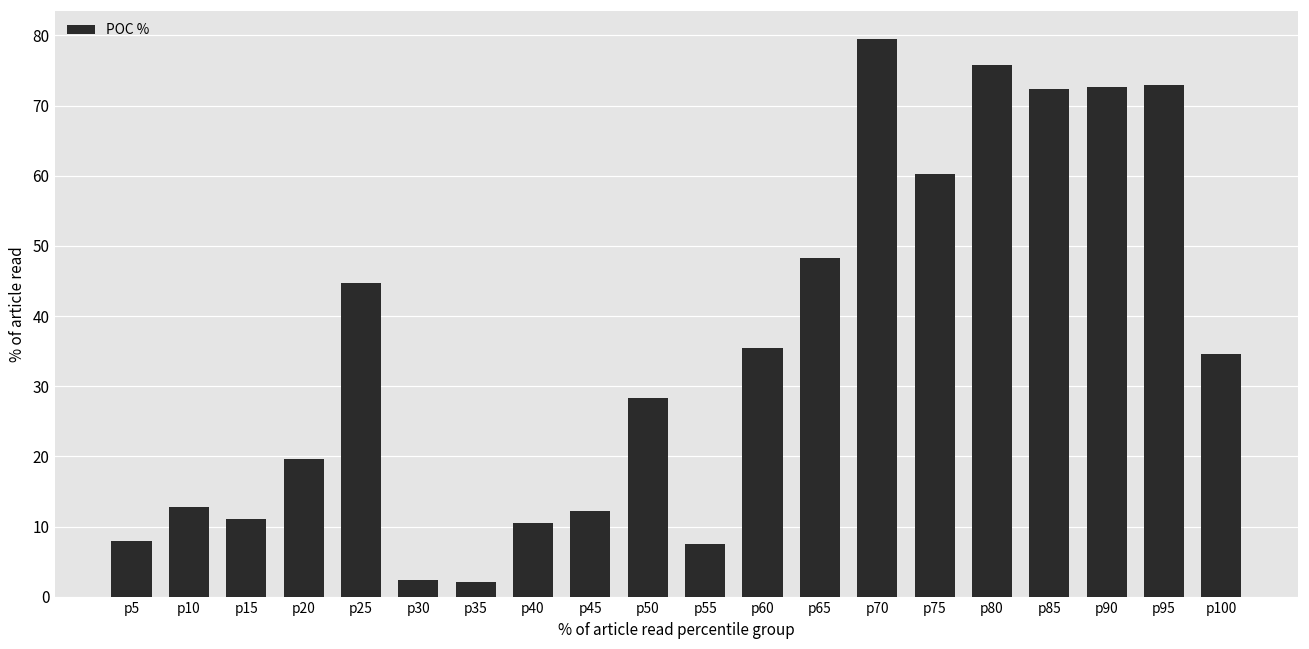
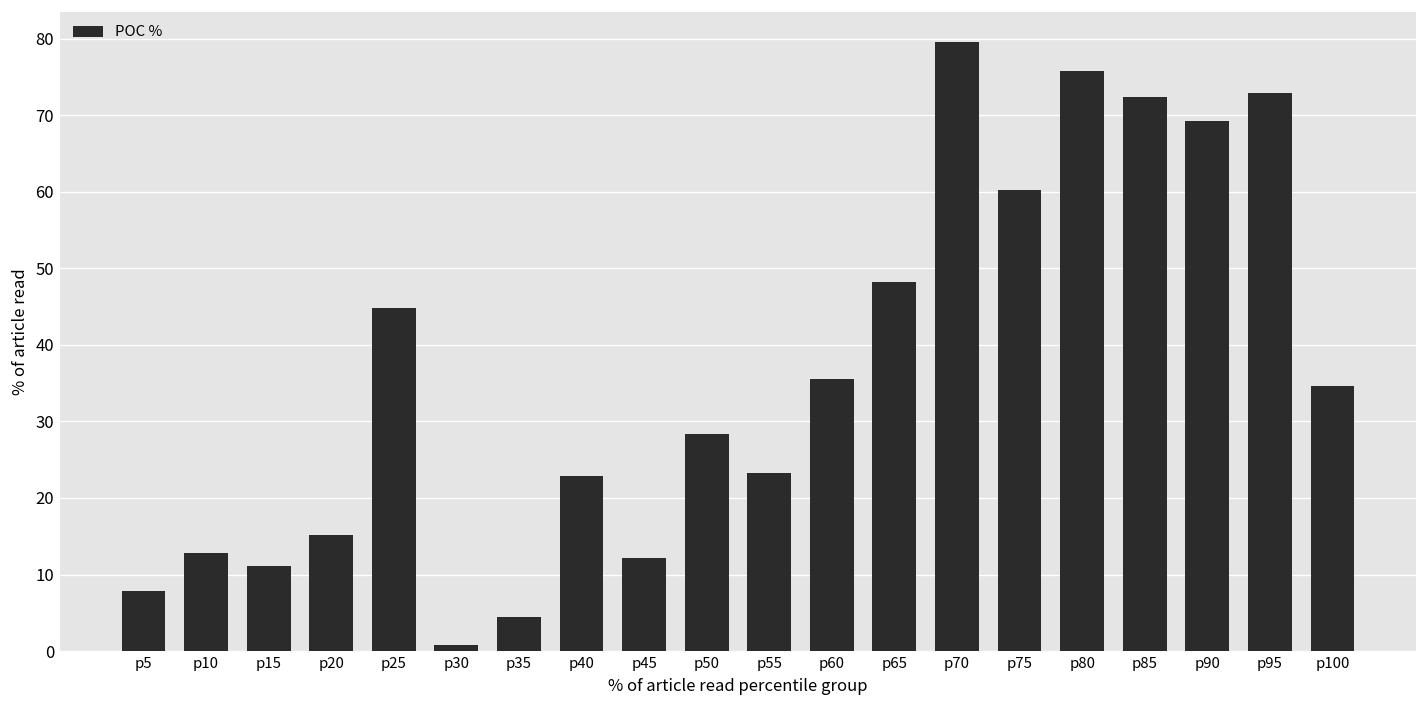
p20: 20 -> 15
p30: 2 -> 1
p35: 2 -> 4
p40: 11 -> 23
p55: 8 -> 23
p90: 73 -> 69
